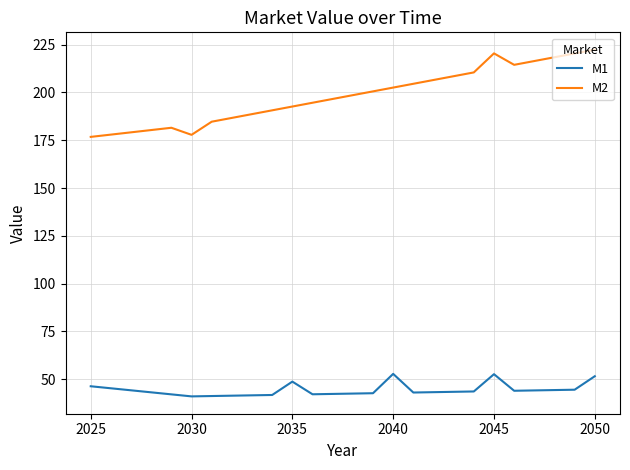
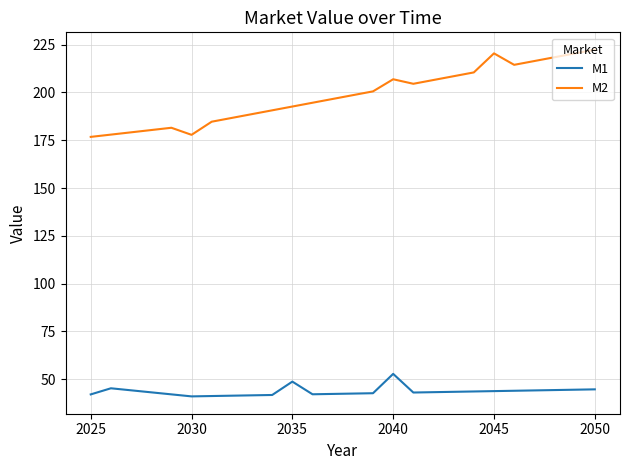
M1, 2025: 46 -> 42
M2, 2040: 203 -> 207
M1, 2045: 53 -> 44
M1, 2050: 51 -> 45
